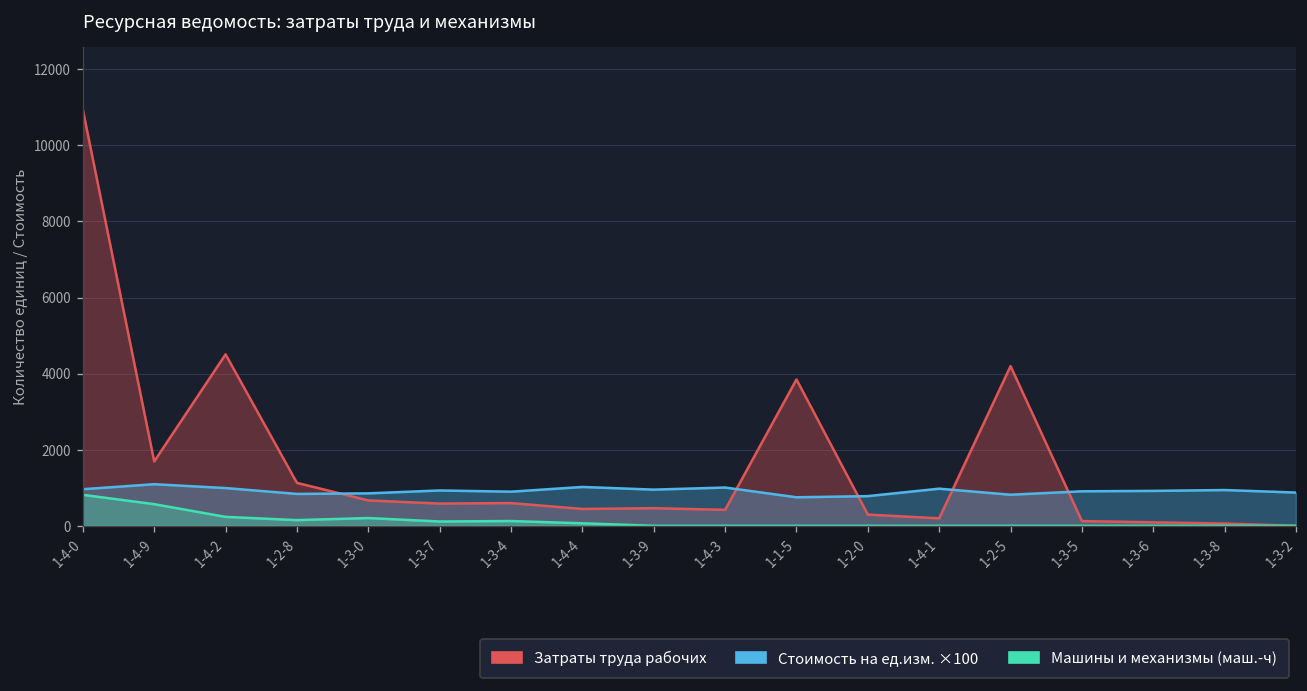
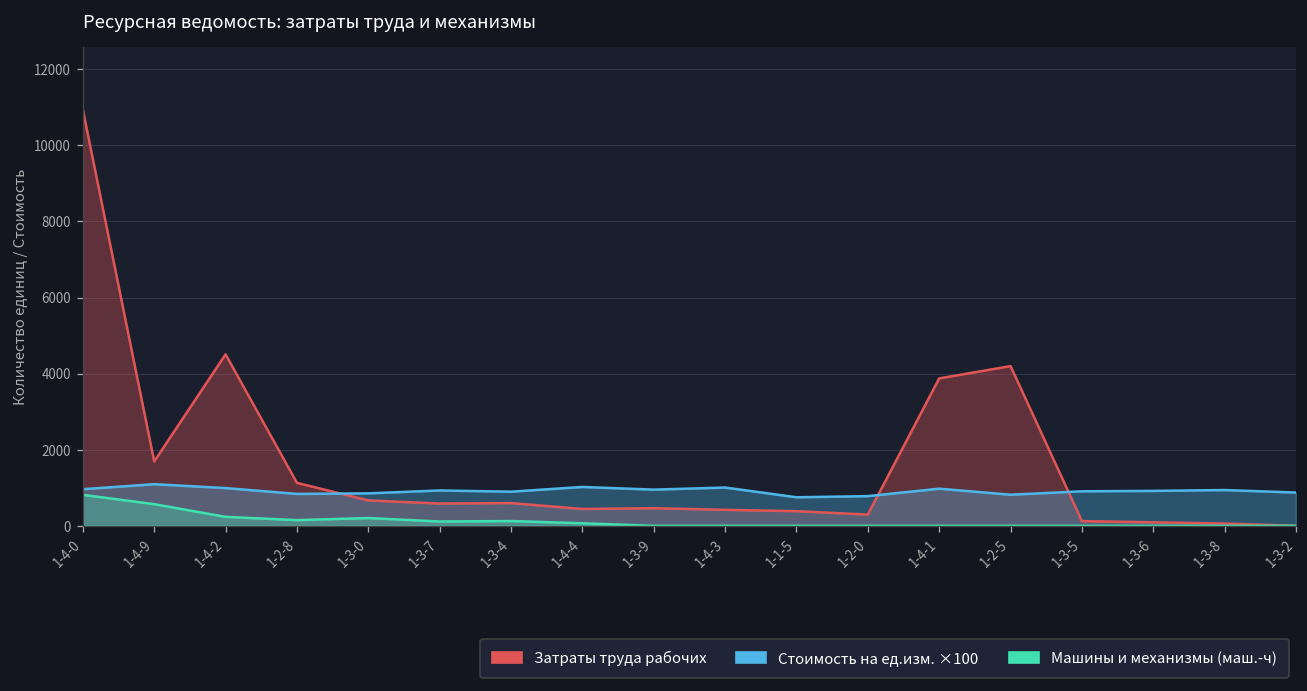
Затраты труда рабочих, 1-1-5: 3800 -> 400
Затраты труда рабочих, 1-4-1: 200 -> 3900
